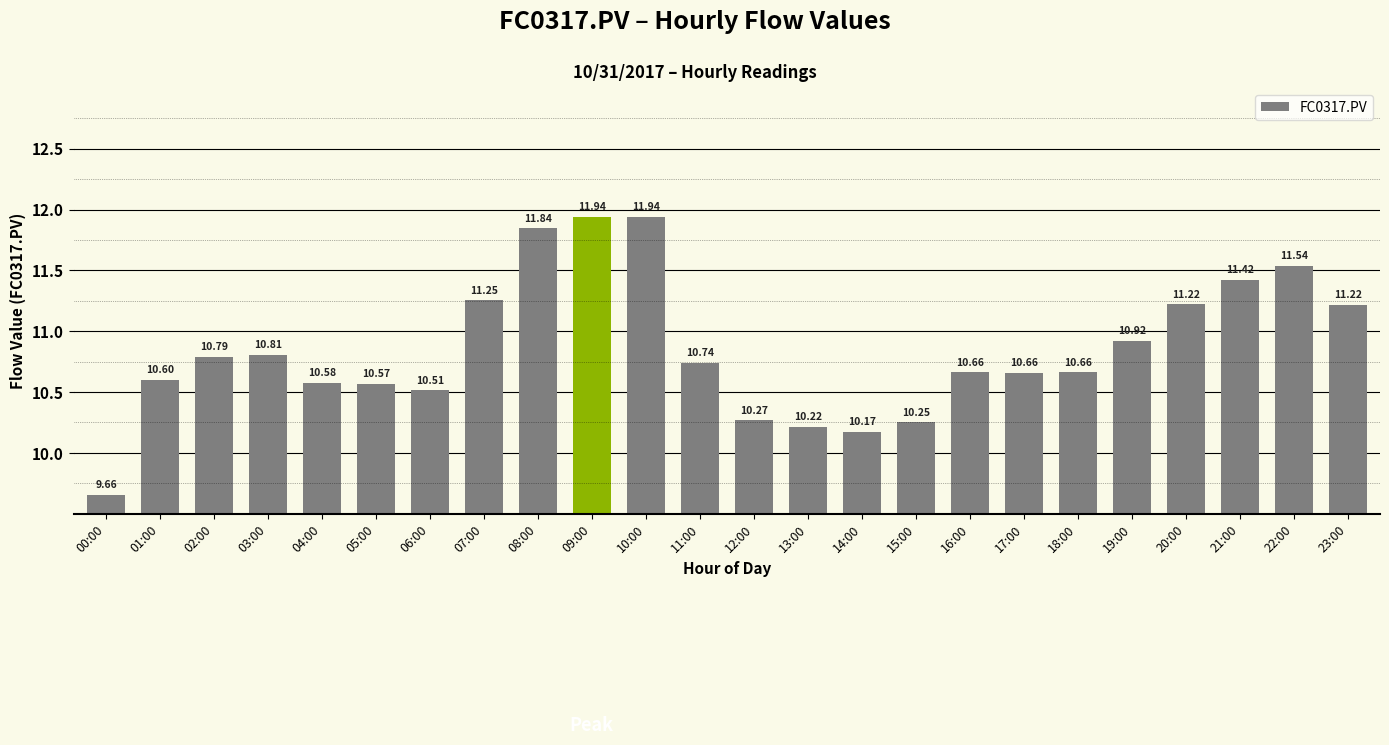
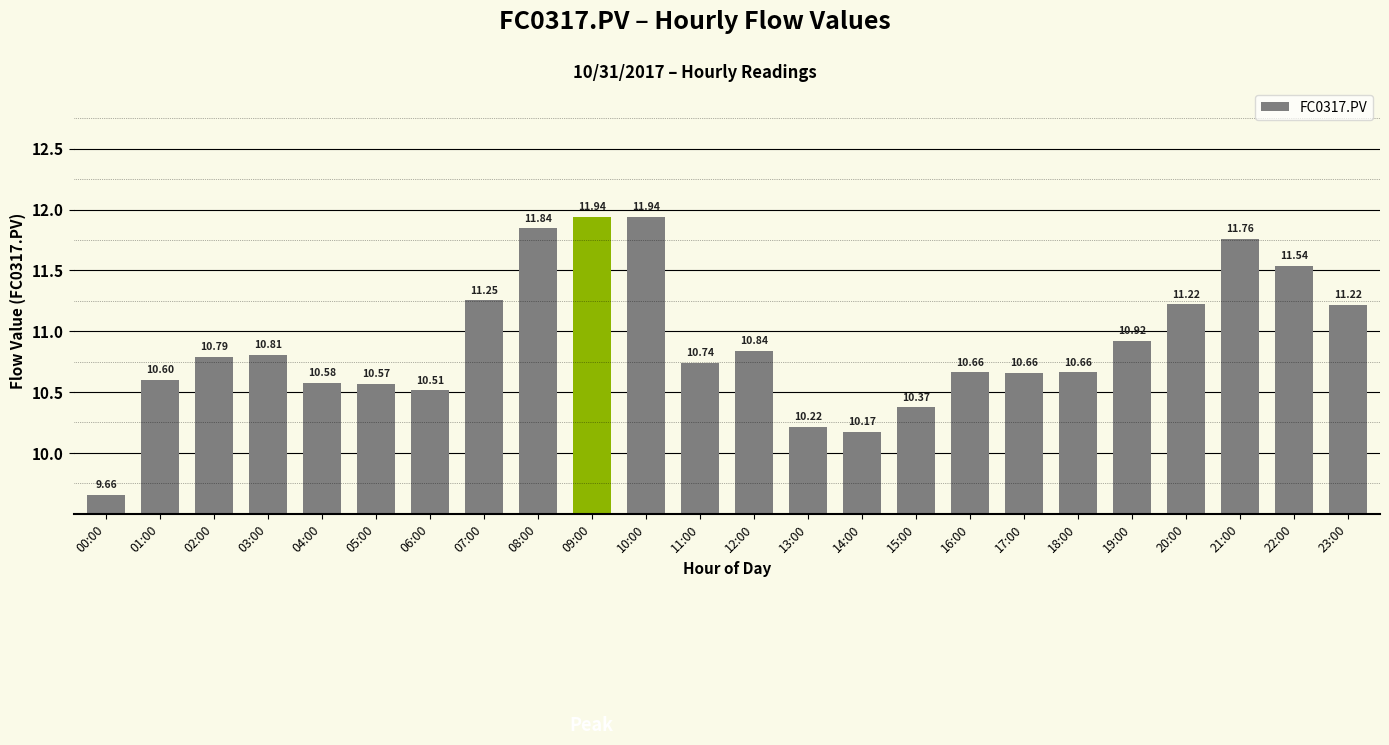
12:00: 10.27 -> 10.84
15:00: 10.25 -> 10.37
21:00: 11.42 -> 11.76
